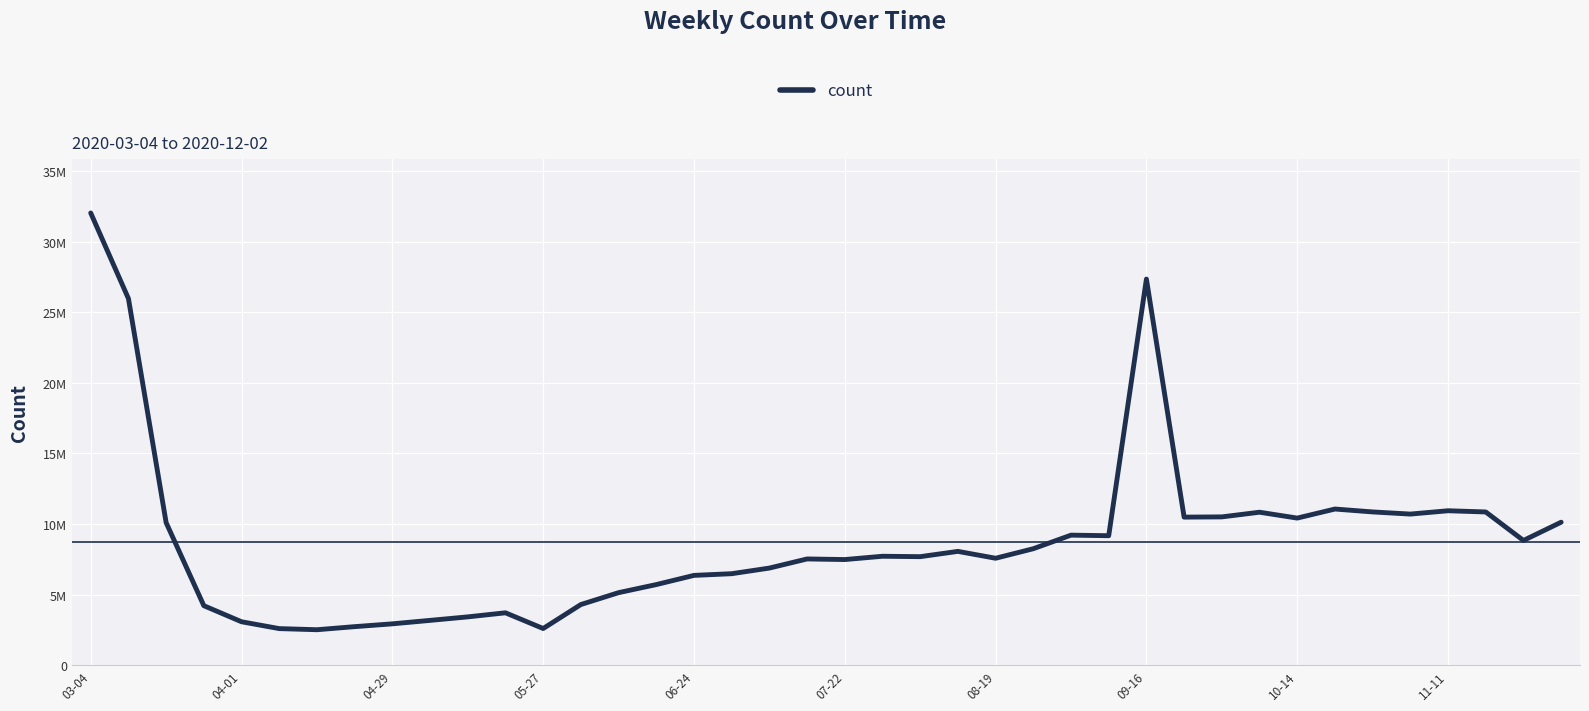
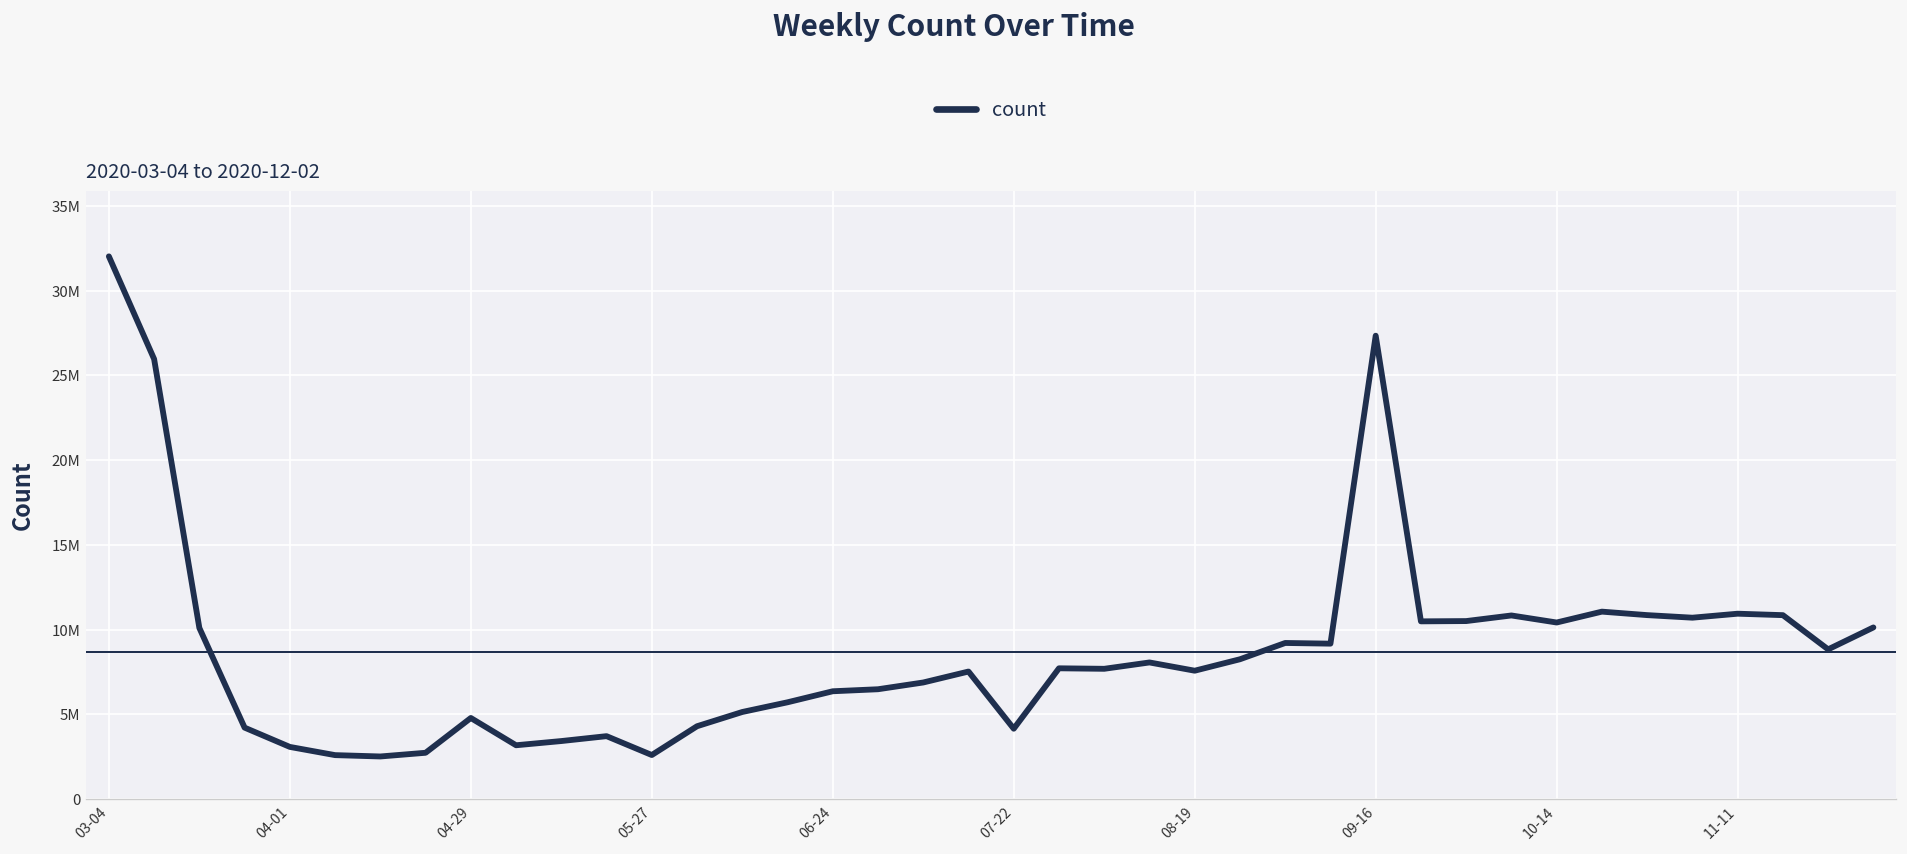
04-29: 2900000 -> 4800000
07-22: 7500000 -> 4200000
